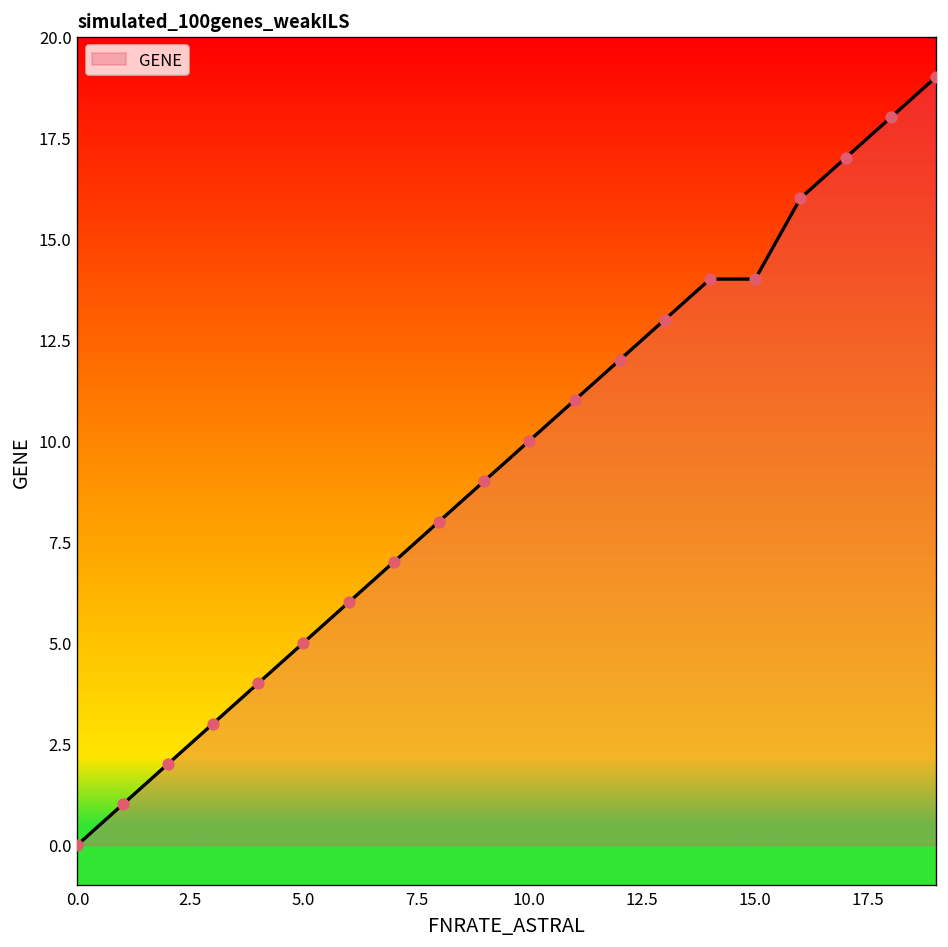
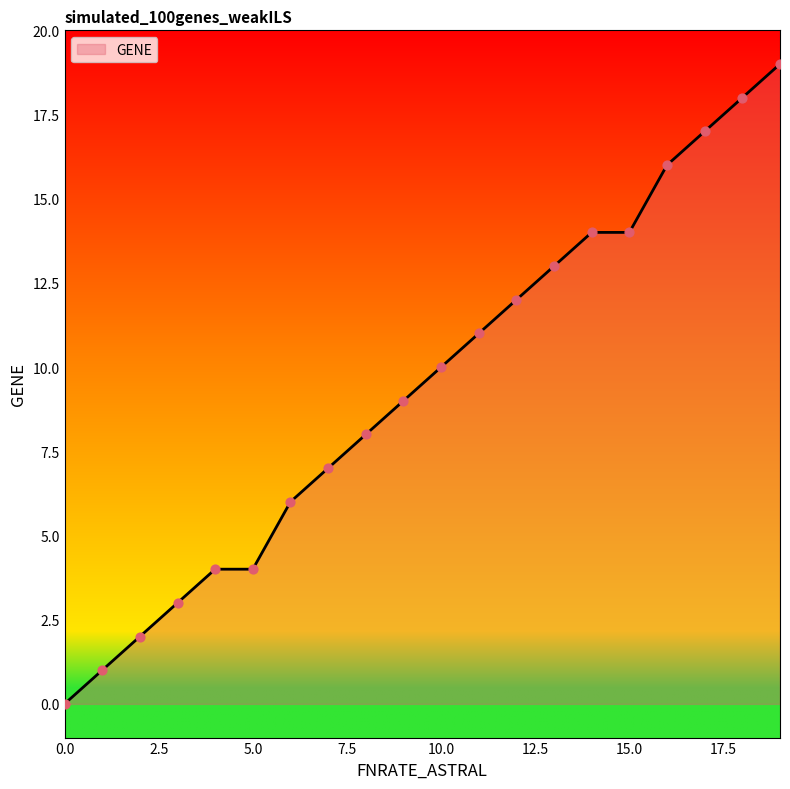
5.0: 5 -> 4
